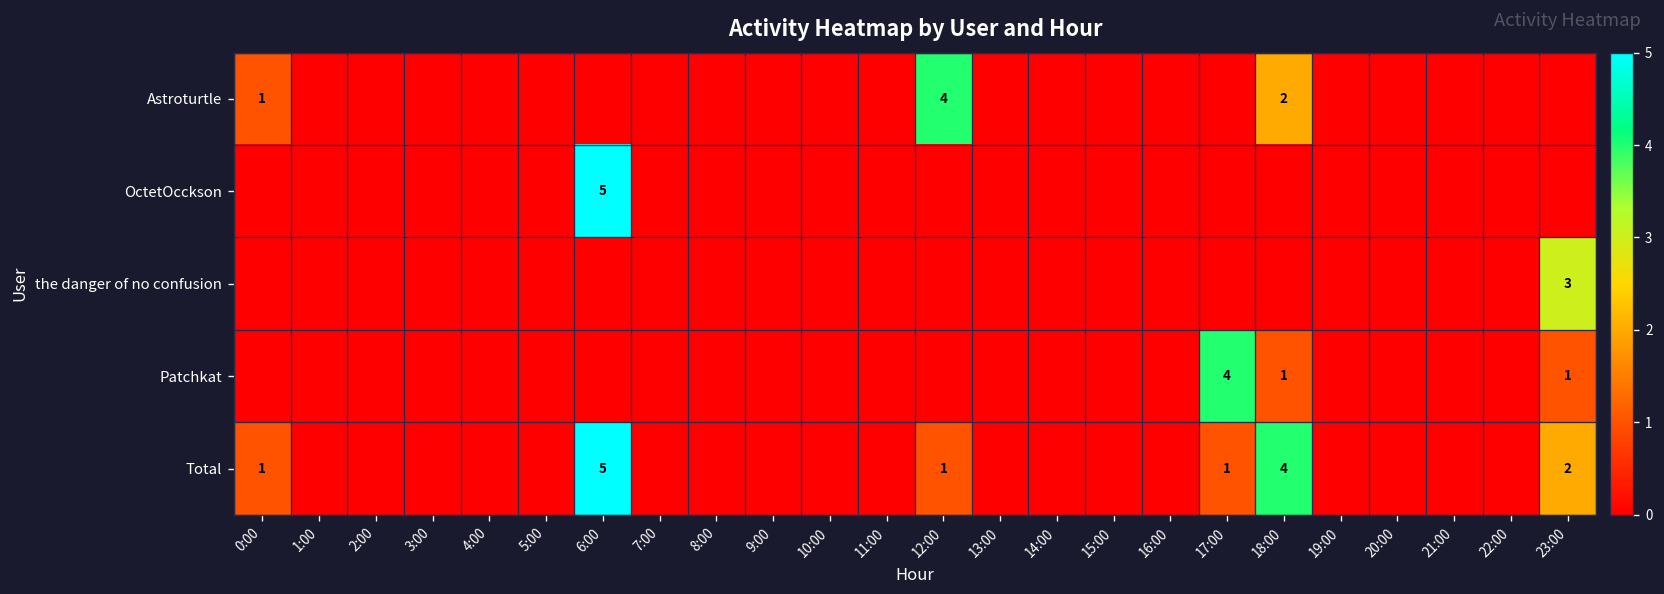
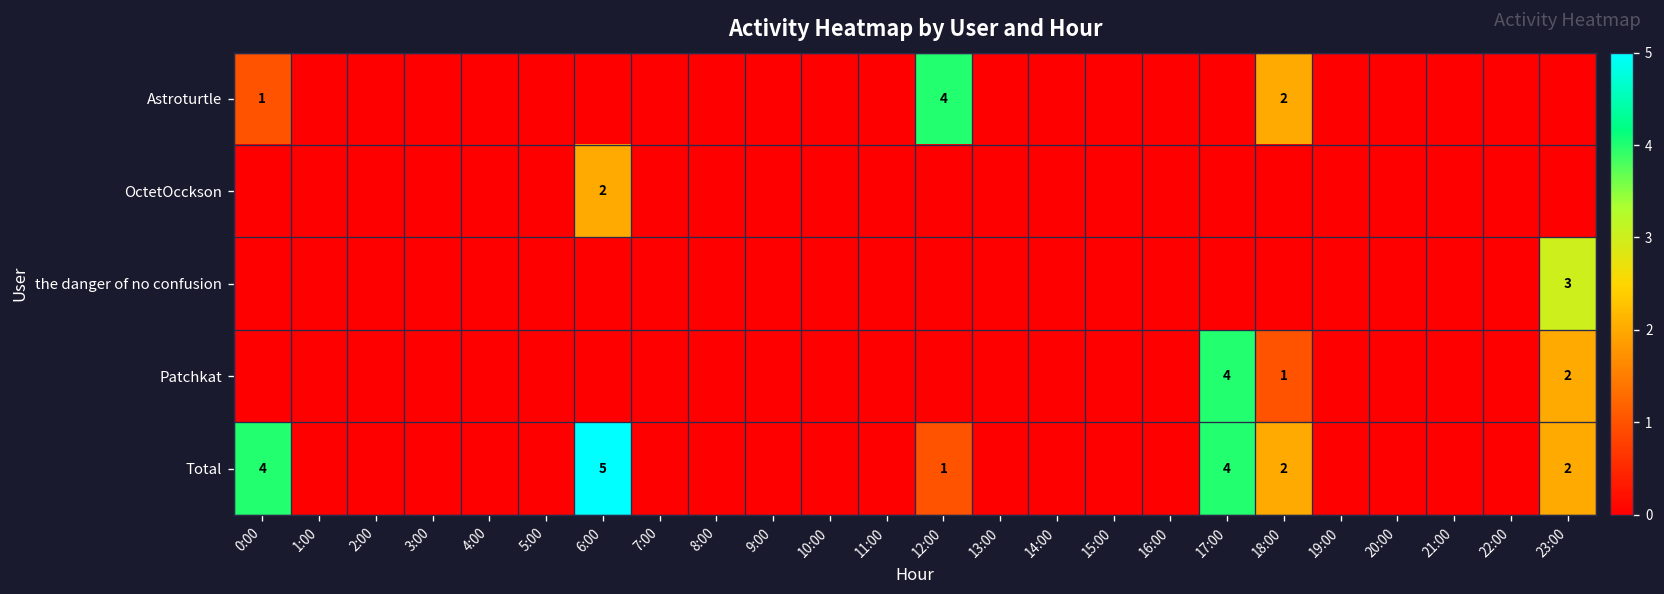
OctetOcckson, 6:00: 5 -> 2
Patchkat, 23:00: 1 -> 2
Total, 0:00: 1 -> 4
Total, 17:00: 1 -> 4
Total, 18:00: 4 -> 2
